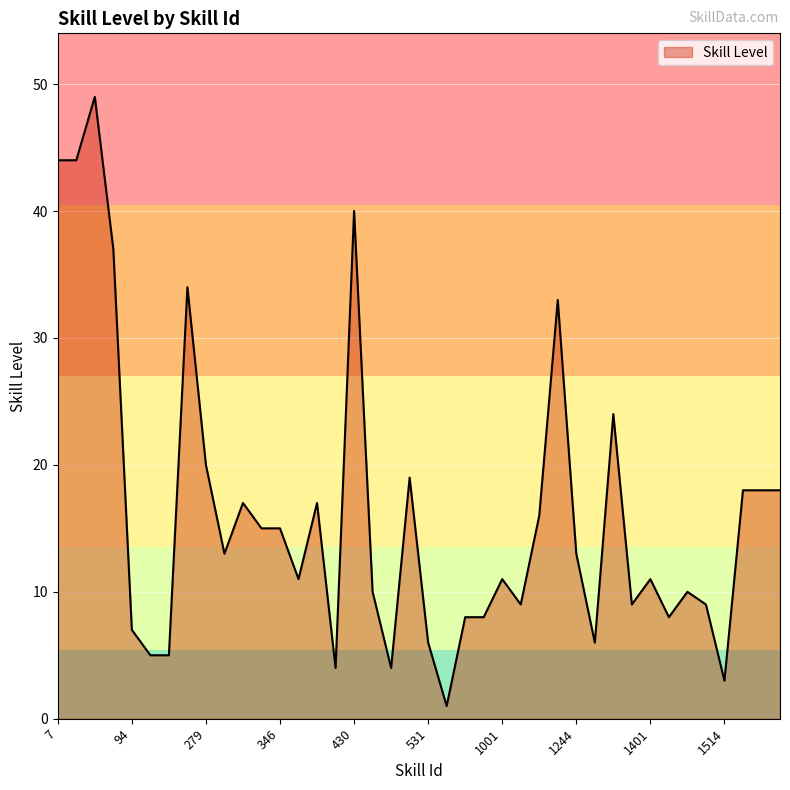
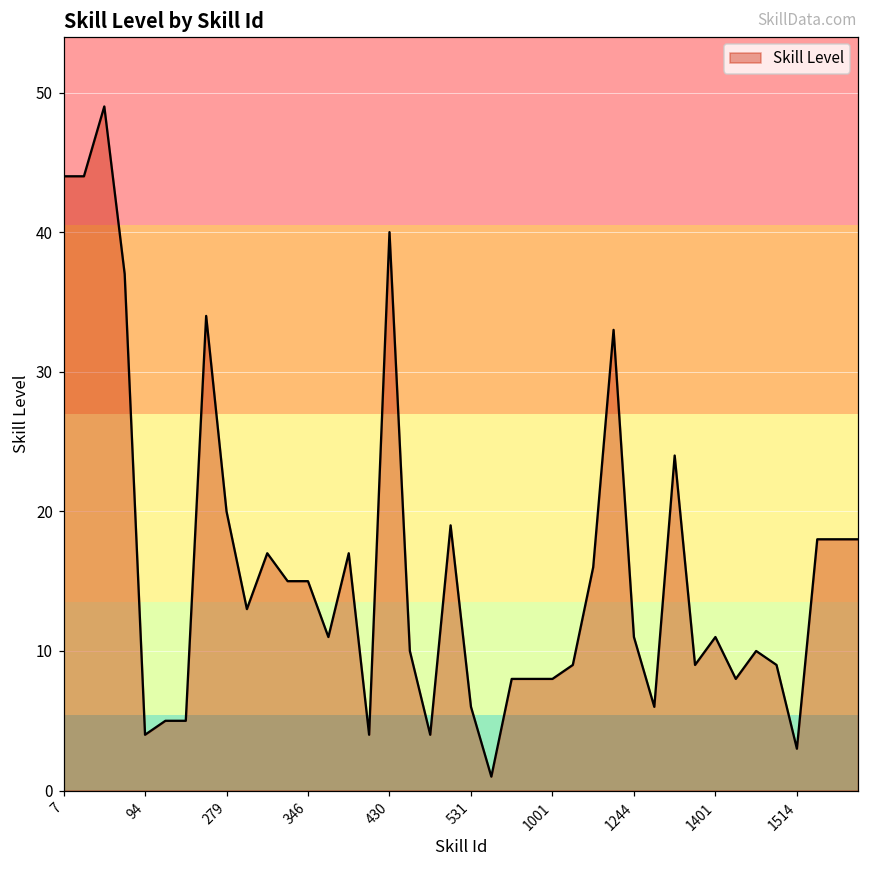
94: 7 -> 4
1001: 11 -> 8
1244: 13 -> 11
